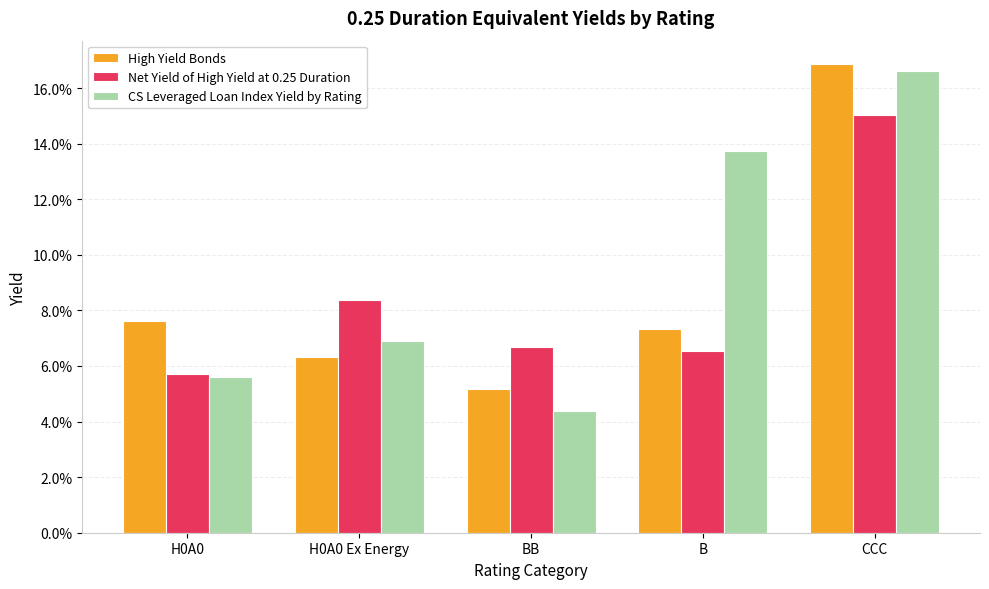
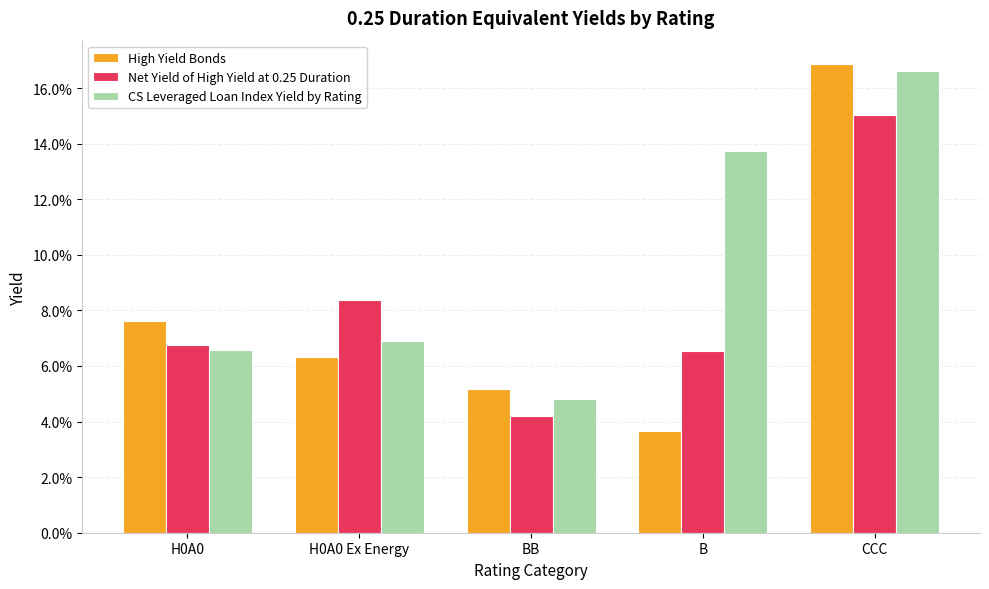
Net Yield of High Yield at 0.25 Duration, H0A0: 5.7% -> 6.7%
CS Leveraged Loan Index Yield by Rating, H0A0: 5.6% -> 6.6%
Net Yield of High Yield at 0.25 Duration, BB: 6.7% -> 4.2%
CS Leveraged Loan Index Yield by Rating, BB: 4.4% -> 4.8%
High Yield Bonds, B: 7.3% -> 3.7%
